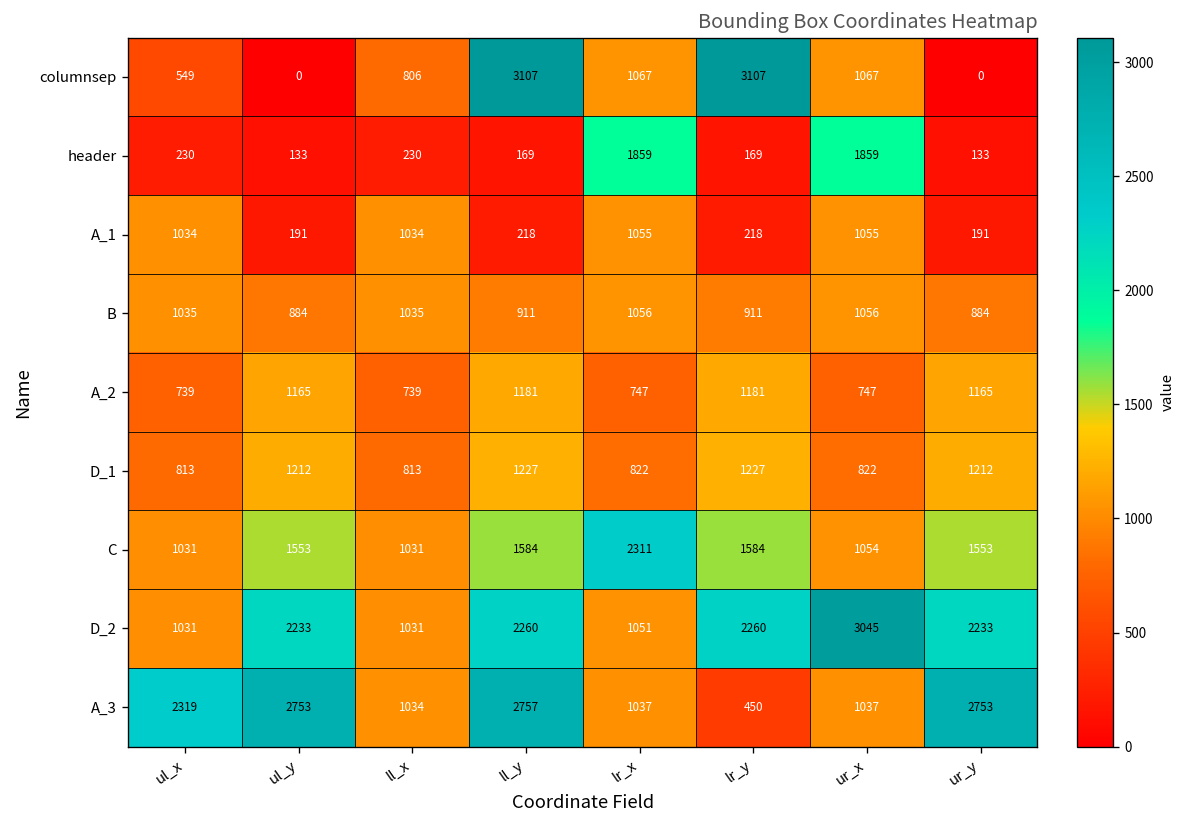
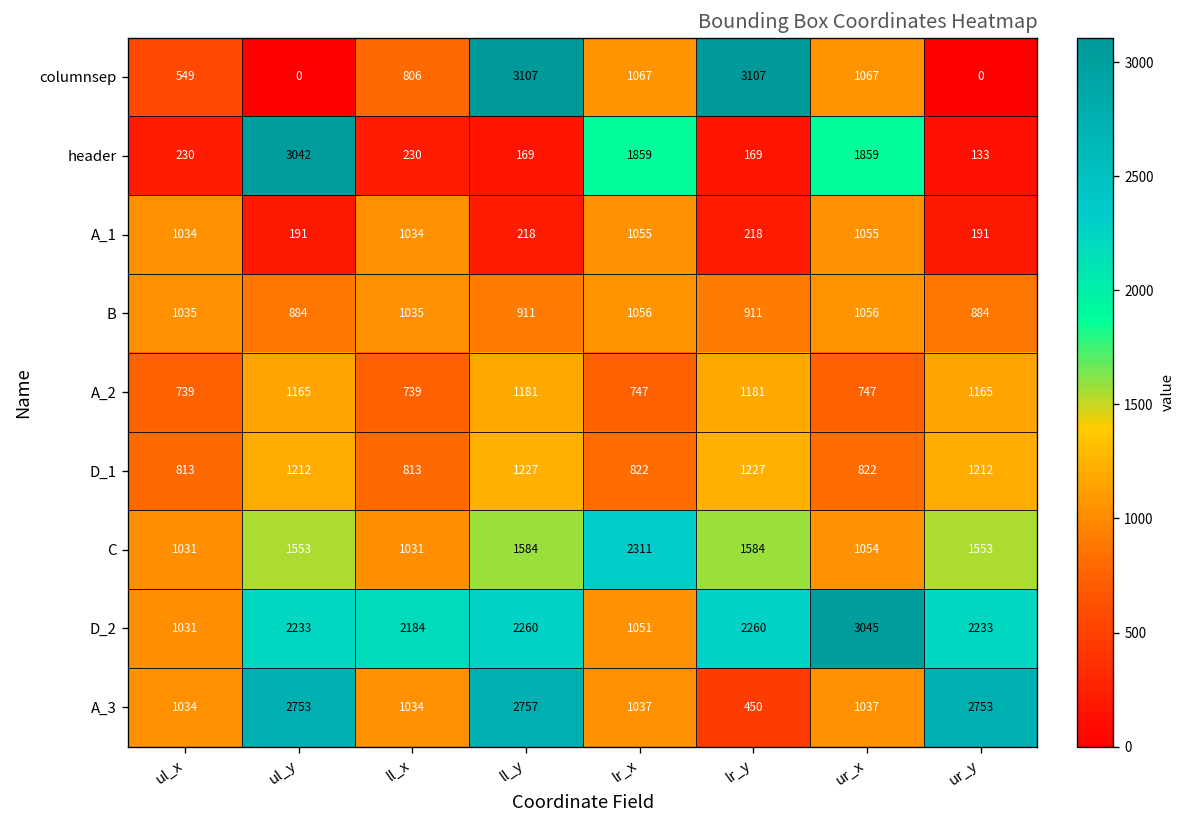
header, ul_y: 133 -> 3042
D_2, ll_x: 1031 -> 2184
A_3, ul_x: 2319 -> 1034
